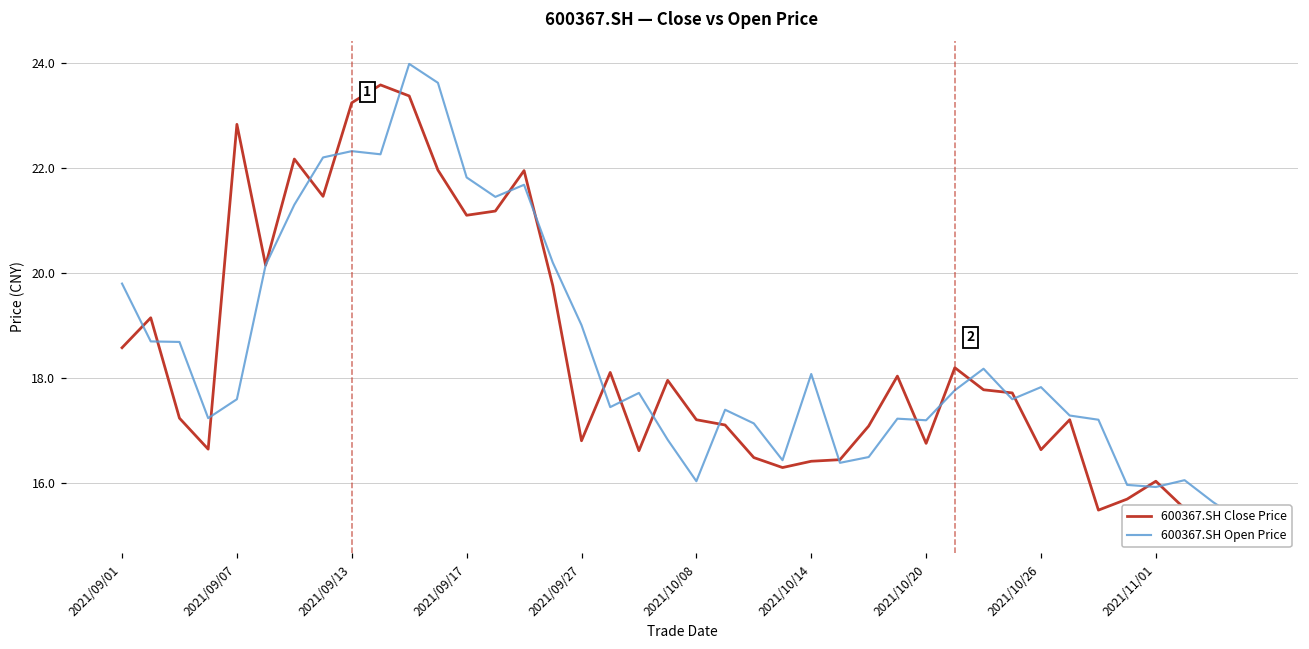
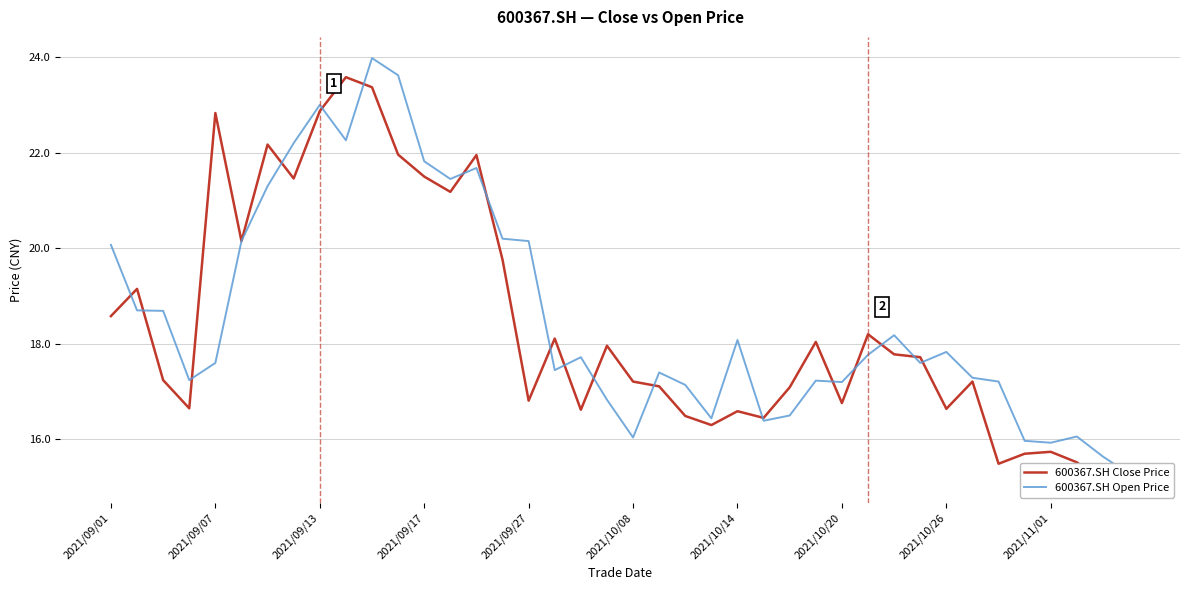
600367.SH Open Price, 2021/09/01: 19.8 -> 20.1
600367.SH Close Price, 2021/09/13: 23.2 -> 22.9
600367.SH Open Price, 2021/09/13: 22.3 -> 23.0
600367.SH Close Price, 2021/09/17: 21.1 -> 21.5
600367.SH Open Price, 2021/09/27: 19.0 -> 20.2
600367.SH Close Price, 2021/10/14: 16.4 -> 16.6
600367.SH Close Price, 2021/11/01: 16.0 -> 15.7
